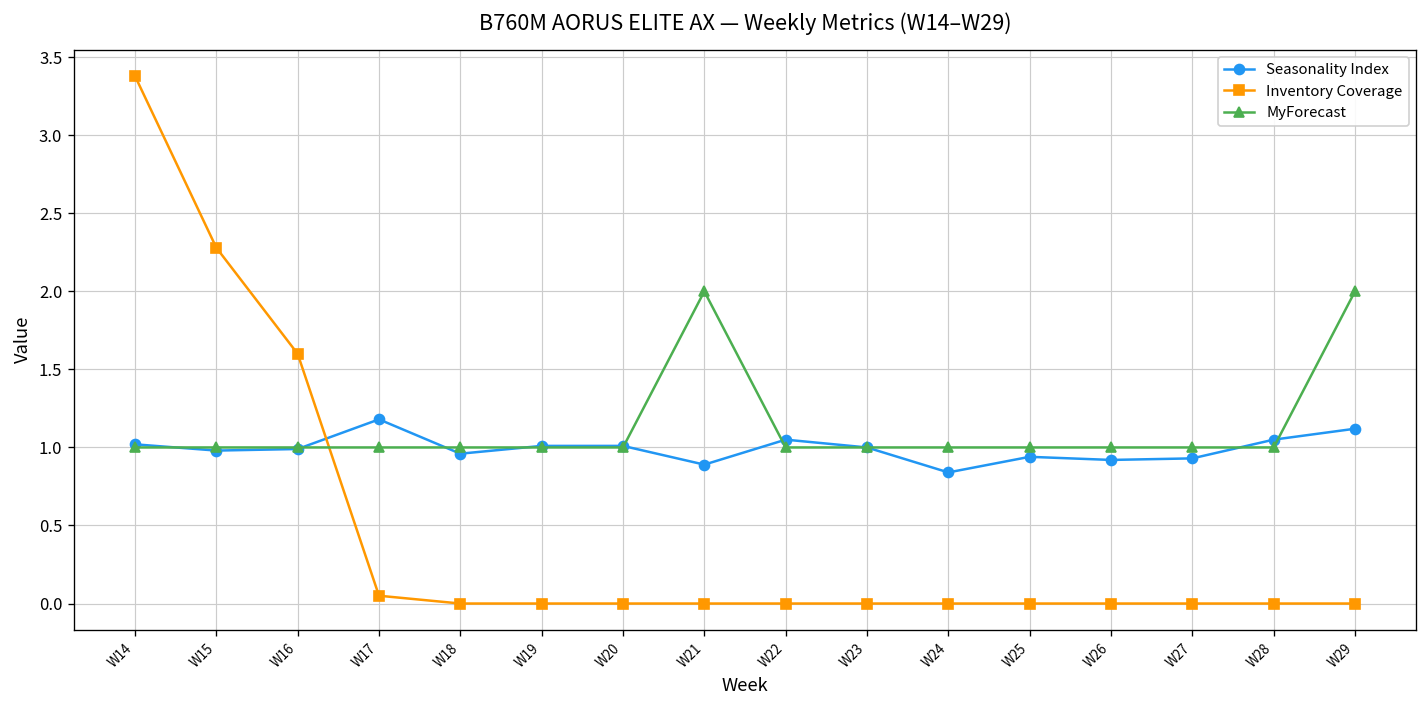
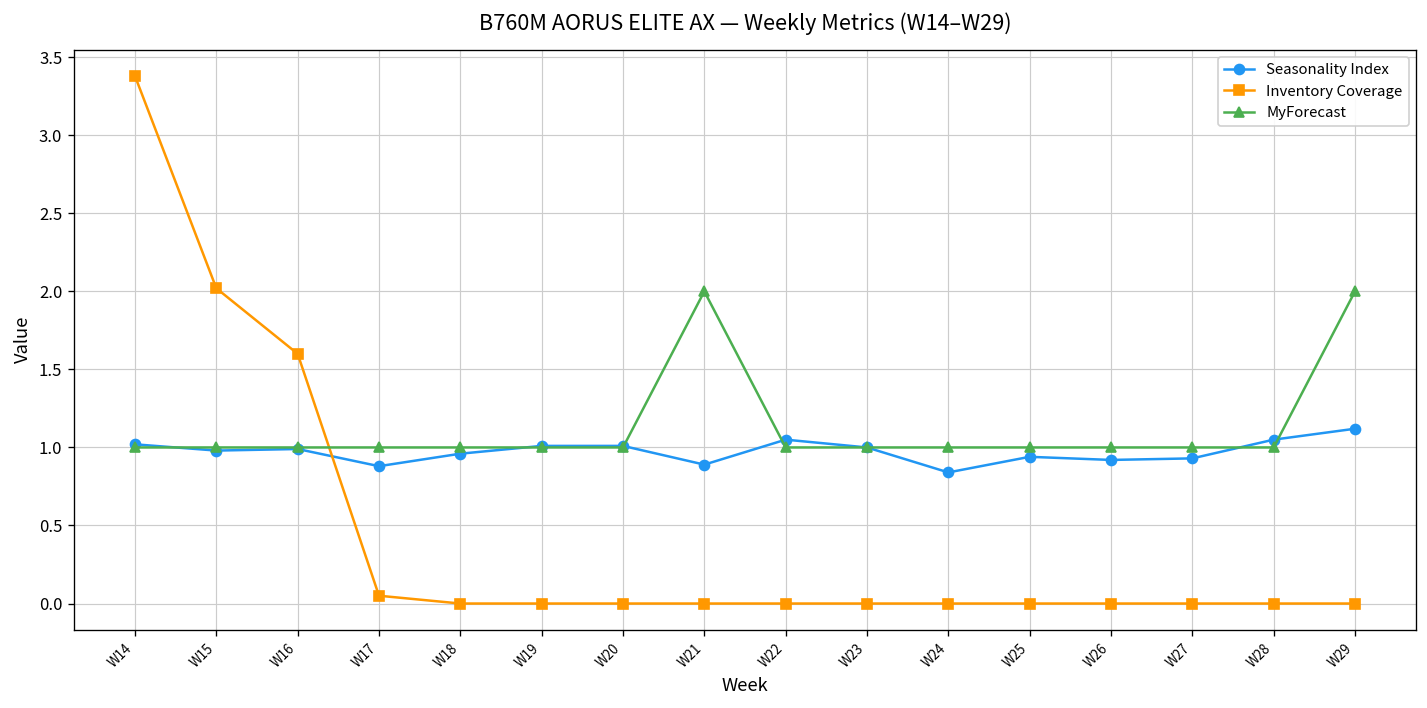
Inventory Coverage, W15: 2.28 -> 2.02
Seasonality Index, W17: 1.18 -> 0.88
